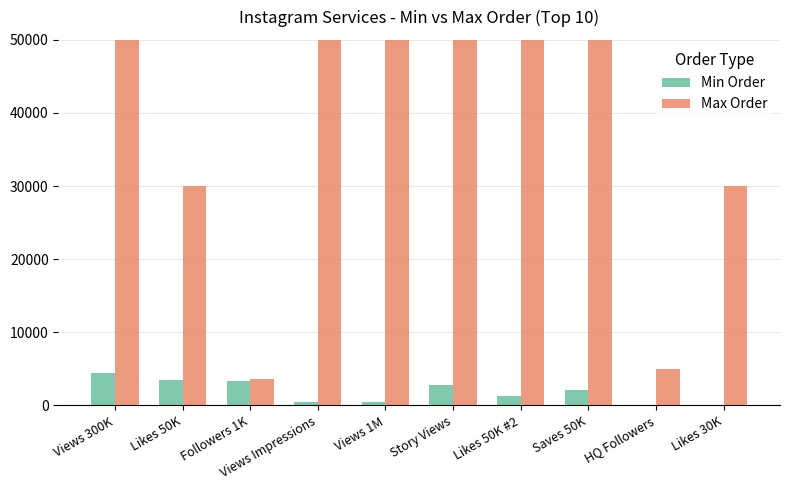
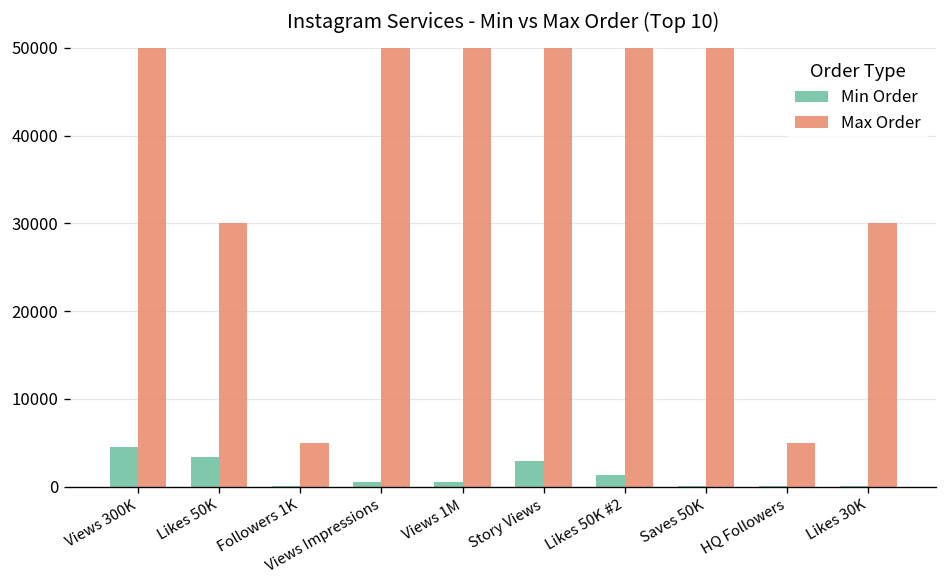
Min Order, Followers 1K: 3000 -> 0
Max Order, Followers 1K: 4000 -> 5000
Min Order, Saves 50K: 2000 -> 0
